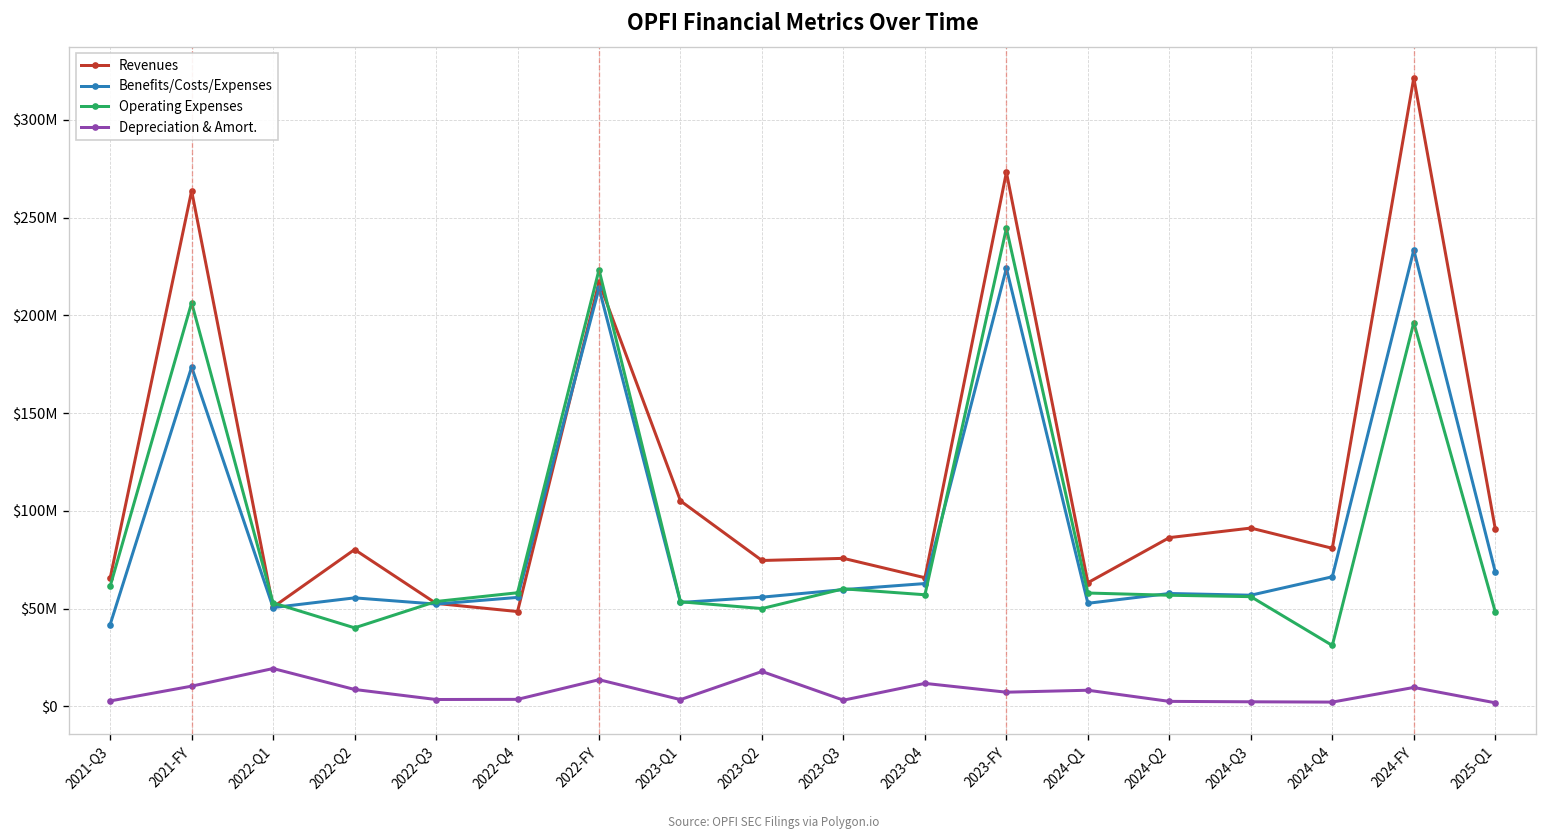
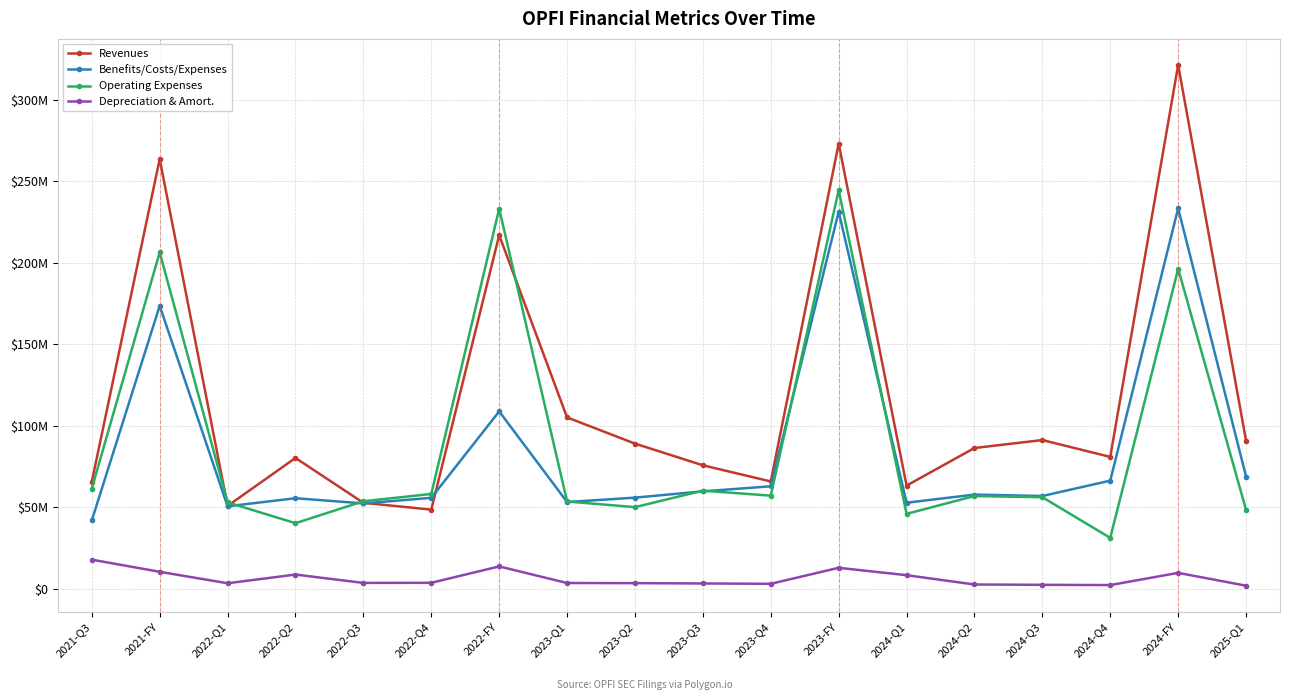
Depreciation & Amort., 2021-Q3: $3000000 -> $18000000
Depreciation & Amort., 2022-Q1: $19000000 -> $3000000
Benefits/Costs/Expenses, 2022-FY: $214000000 -> $109000000
Operating Expenses, 2022-FY: $223000000 -> $233000000
Revenues, 2023-Q2: $75000000 -> $89000000
Depreciation & Amort., 2023-Q2: $18000000 -> $3000000
Depreciation & Amort., 2023-Q4: $12000000 -> $3000000
Benefits/Costs/Expenses, 2023-FY: $224000000 -> $231000000
Depreciation & Amort., 2023-FY: $7000000 -> $13000000
Operating Expenses, 2024-Q1: $58000000 -> $46000000
